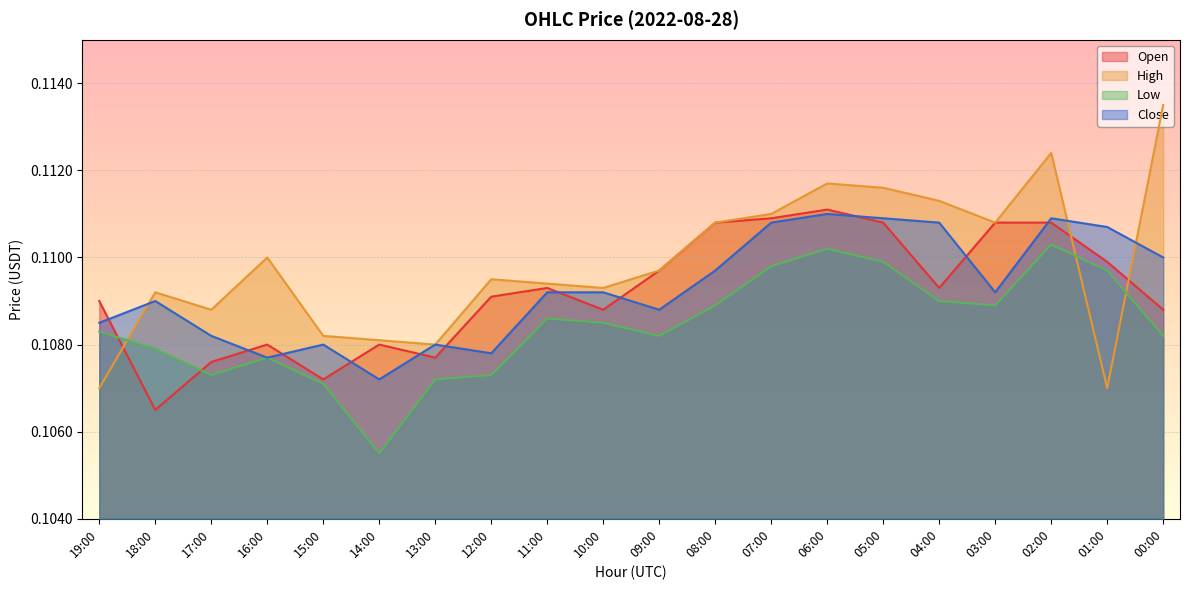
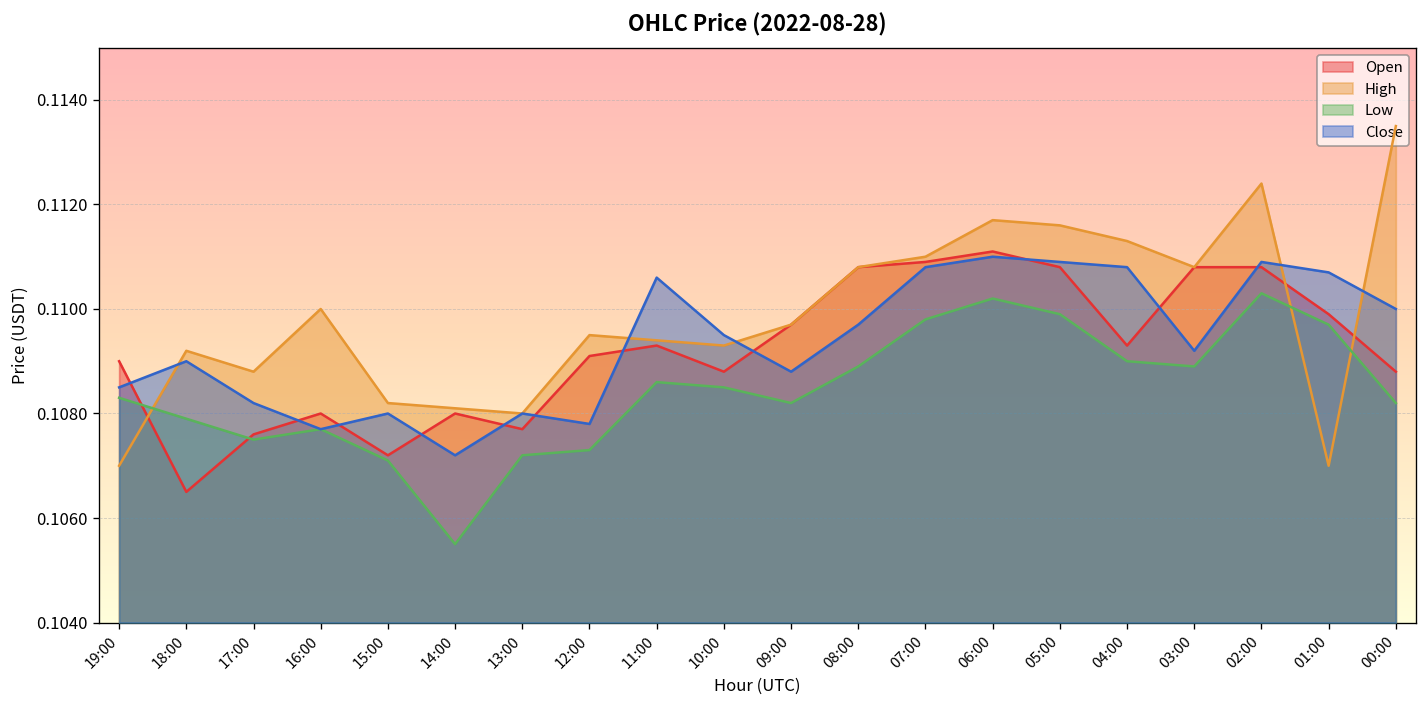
Low, 17:00: 0.1073 -> 0.1075
Close, 11:00: 0.1092 -> 0.1106
Close, 10:00: 0.1092 -> 0.1095
